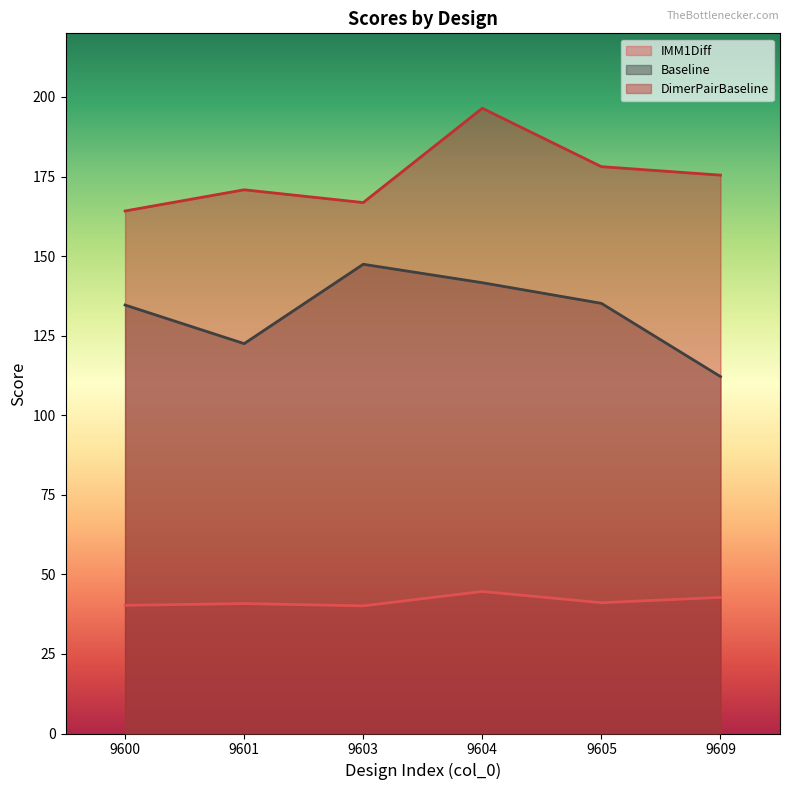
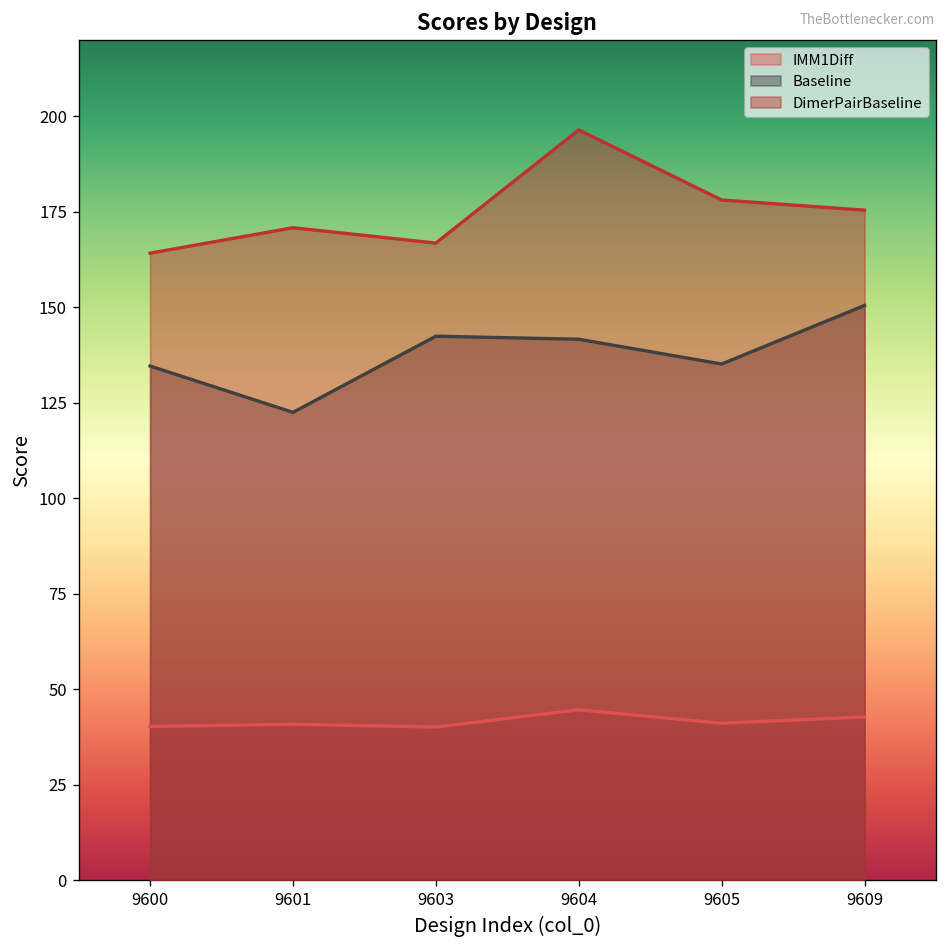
Baseline, 9603: 147 -> 142
Baseline, 9609: 112 -> 150
